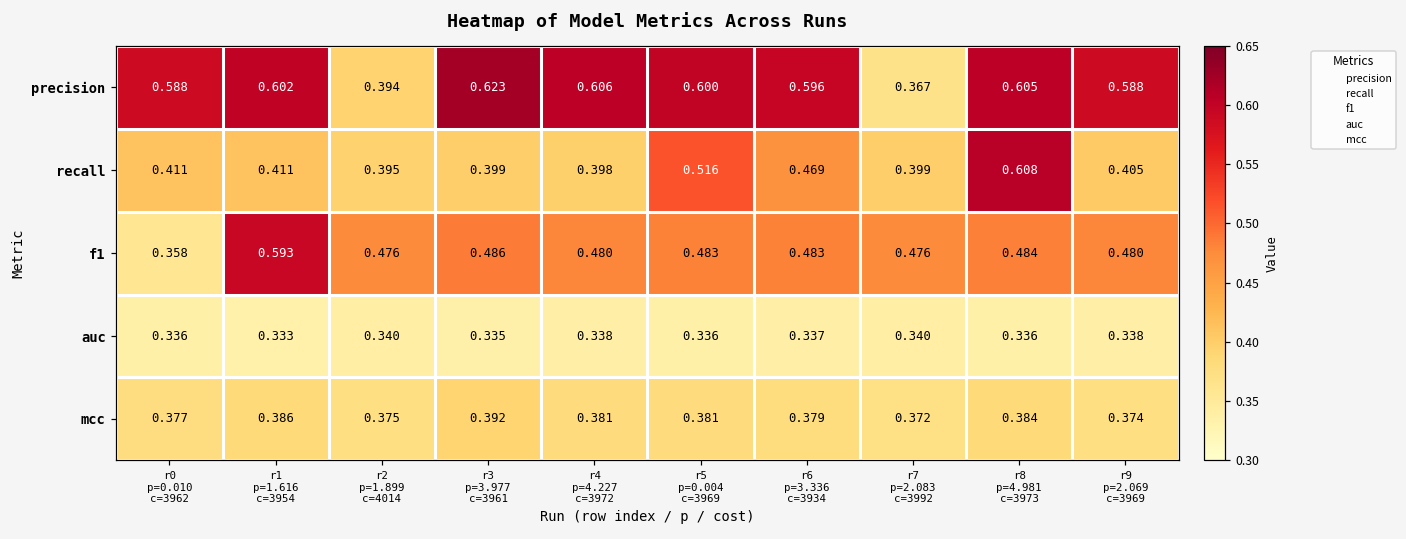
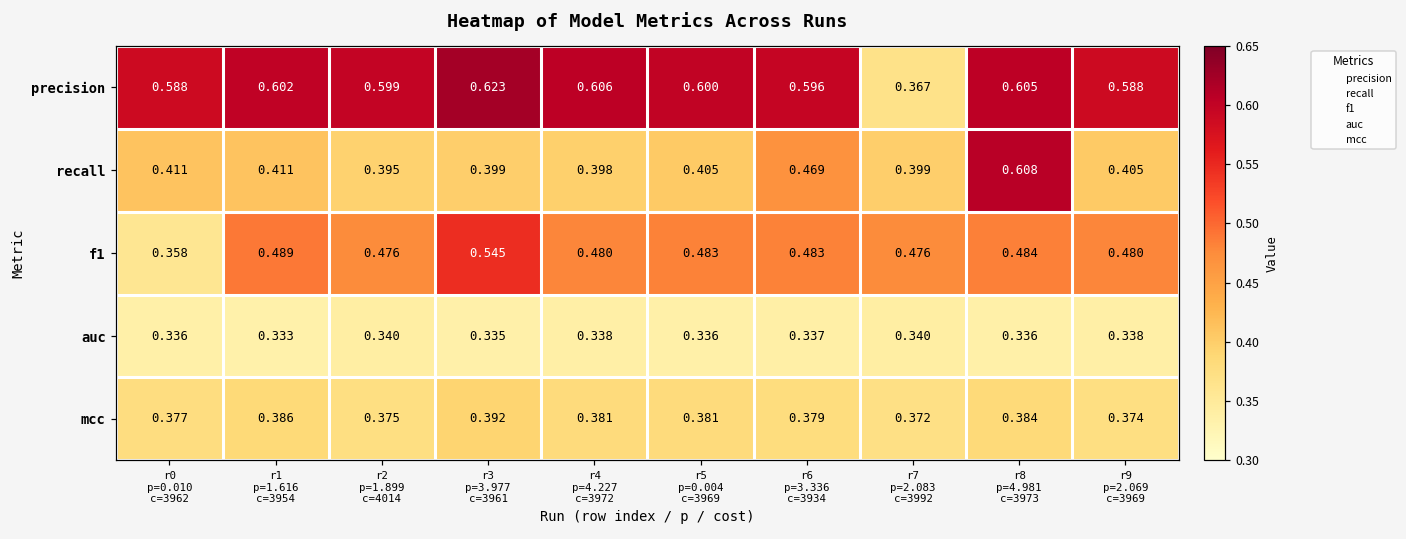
precision, r2 p=1.899 c=4014: 0.394 -> 0.599
recall, r5 p=0.004 c=3969: 0.516 -> 0.405
f1, r1 p=1.616 c=3954: 0.593 -> 0.489
f1, r3 p=3.977 c=3961: 0.486 -> 0.545
